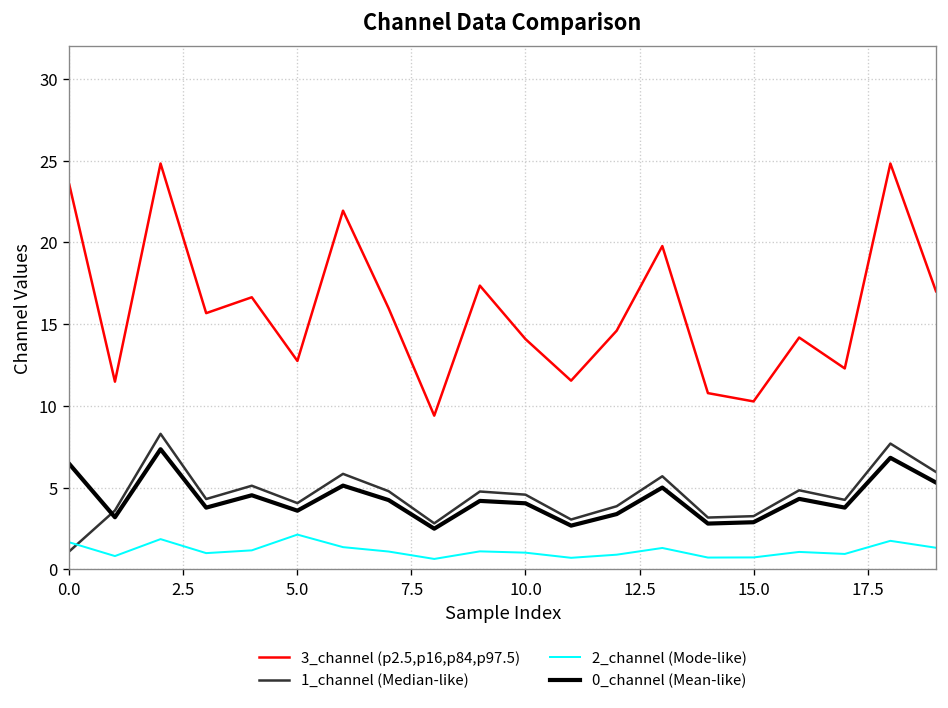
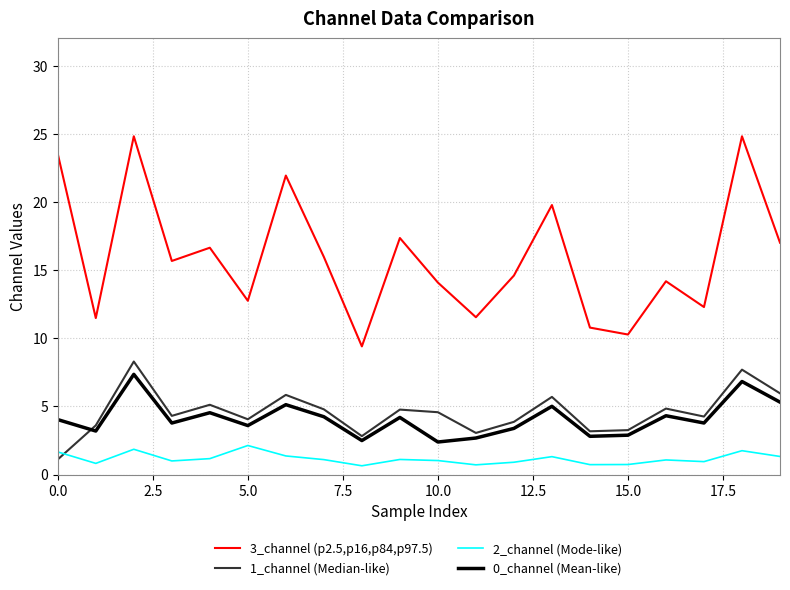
0_channel (Mean-like), 0.0: 6.4 -> 4.0
0_channel (Mean-like), 10.0: 4.0 -> 2.4
